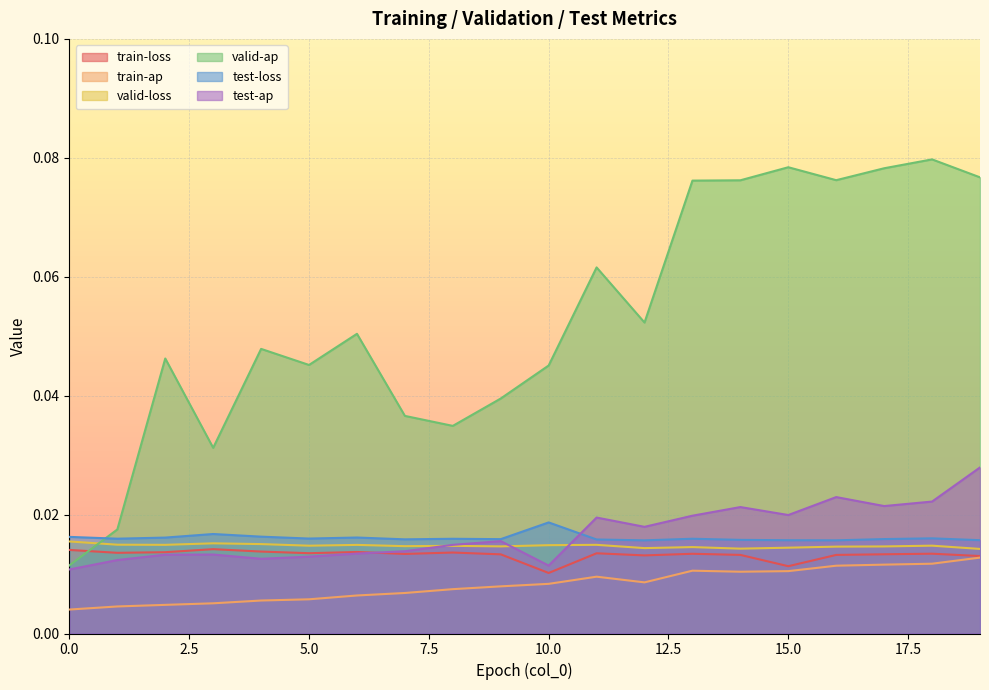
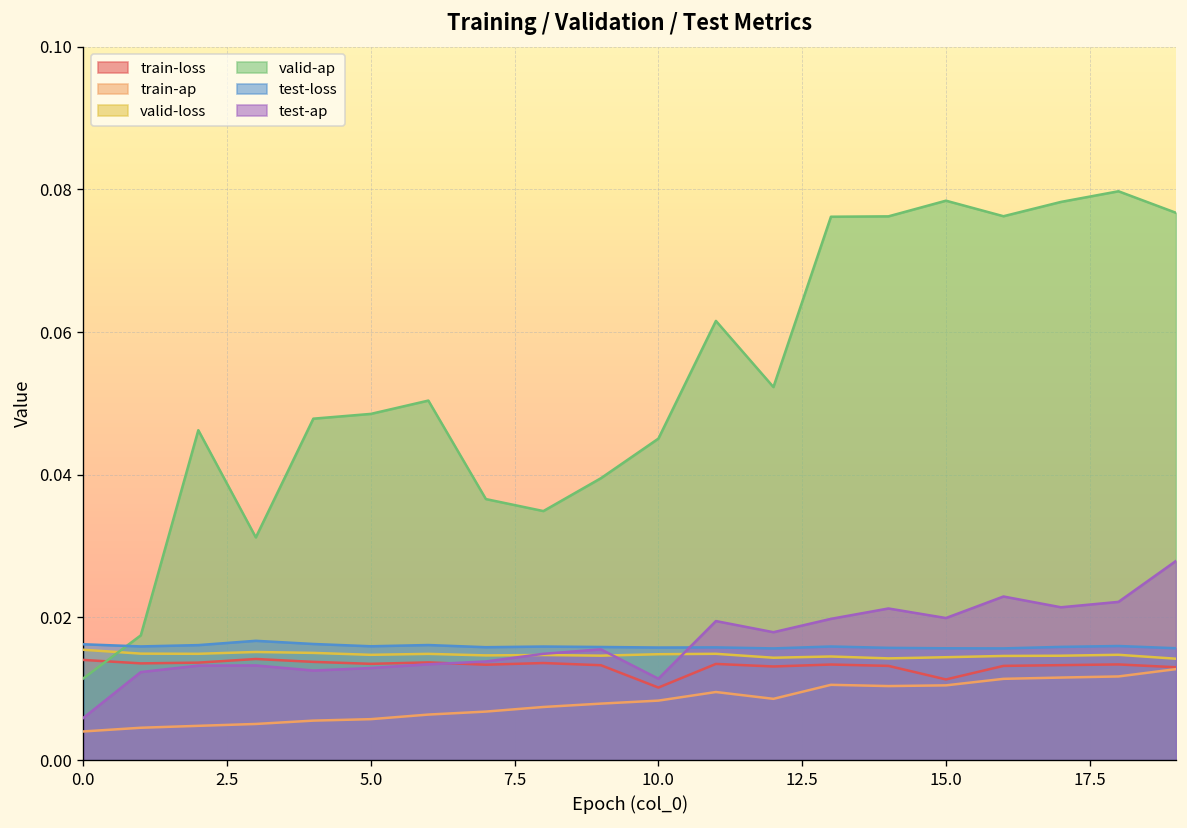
test-ap, 0.0: 0.011 -> 0.006
valid-ap, 5.0: 0.045 -> 0.049
test-loss, 10.0: 0.019 -> 0.016
